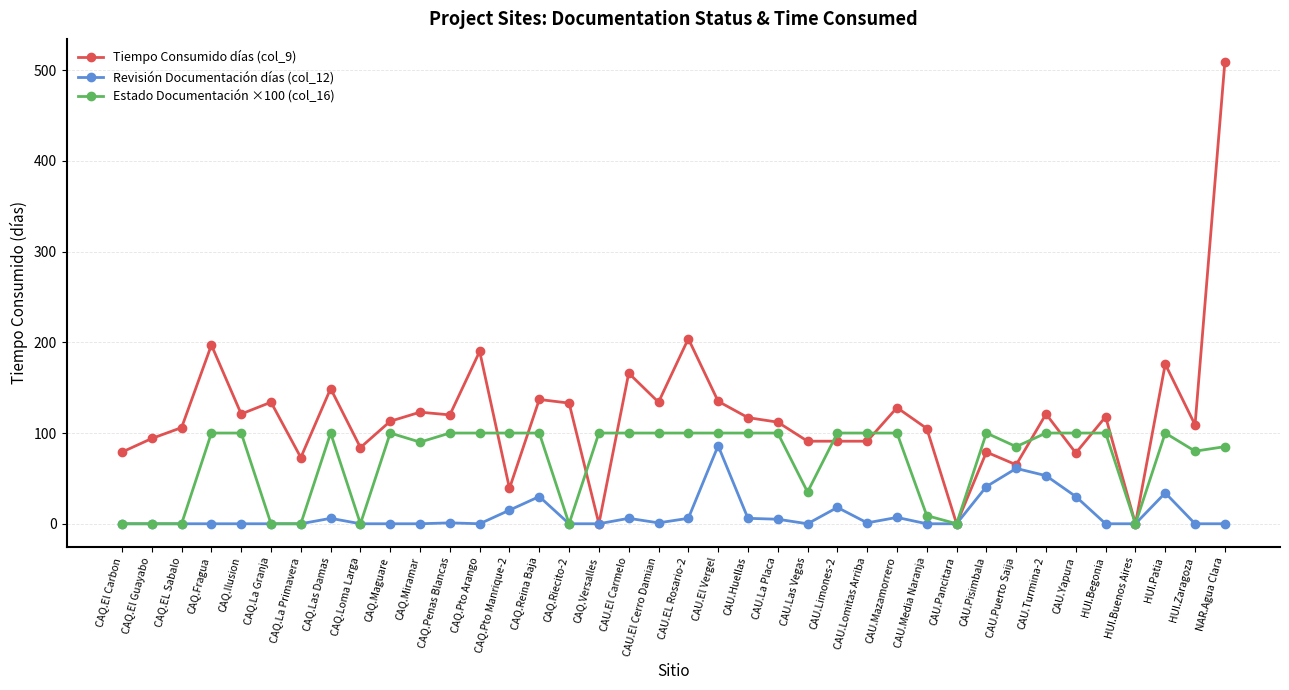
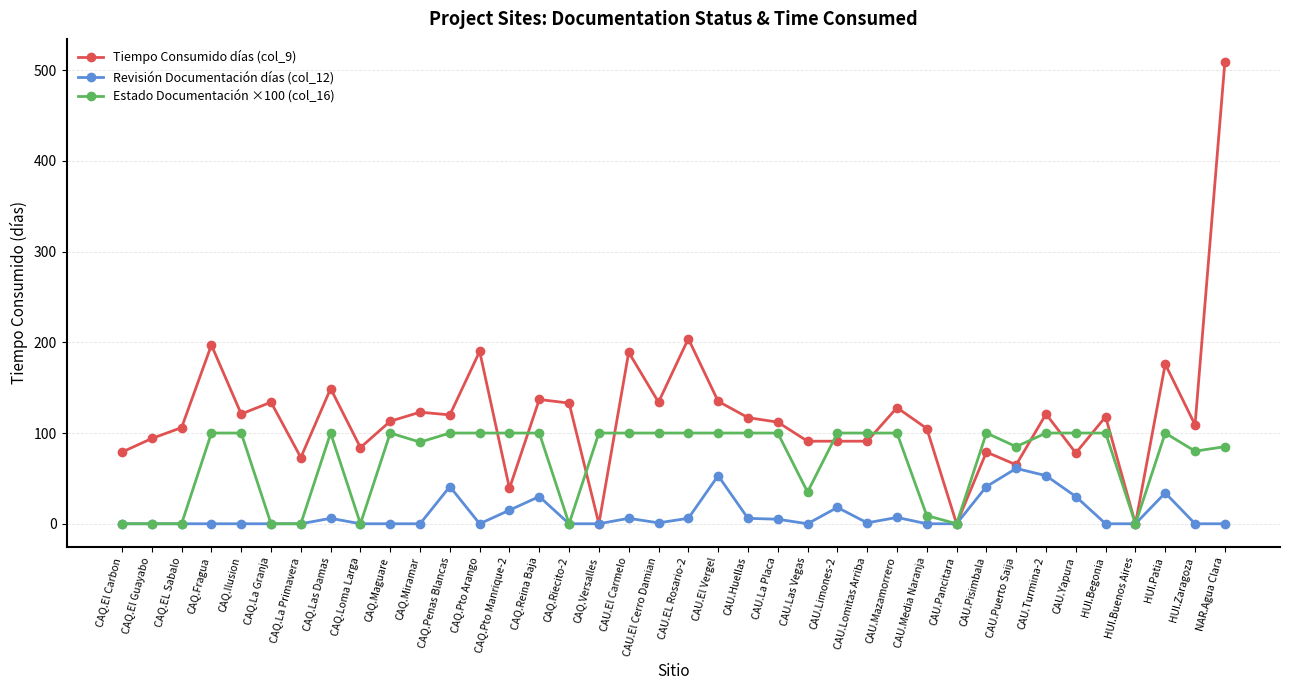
Revisión Documentación días (col_12), CAQ.Penas Blancas: 0 -> 40
Tiempo Consumido días (col_9), CAU.El Carmelo: 170 -> 190
Revisión Documentación días (col_12), CAU.El Vergel: 90 -> 50
